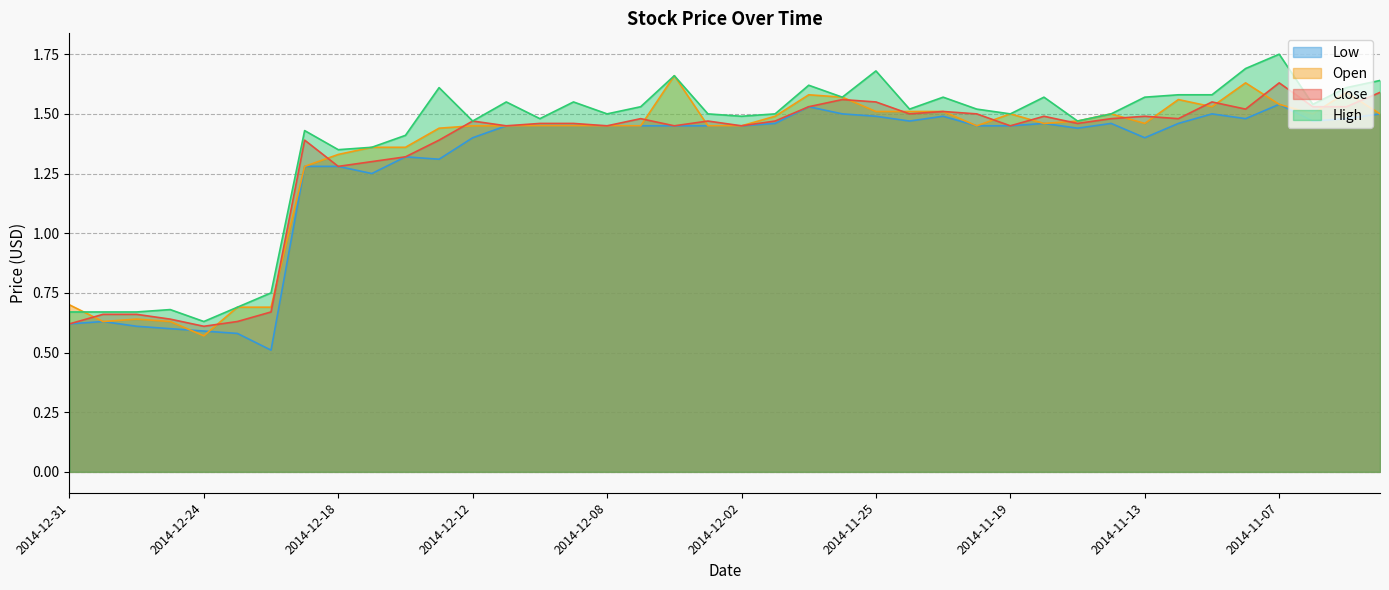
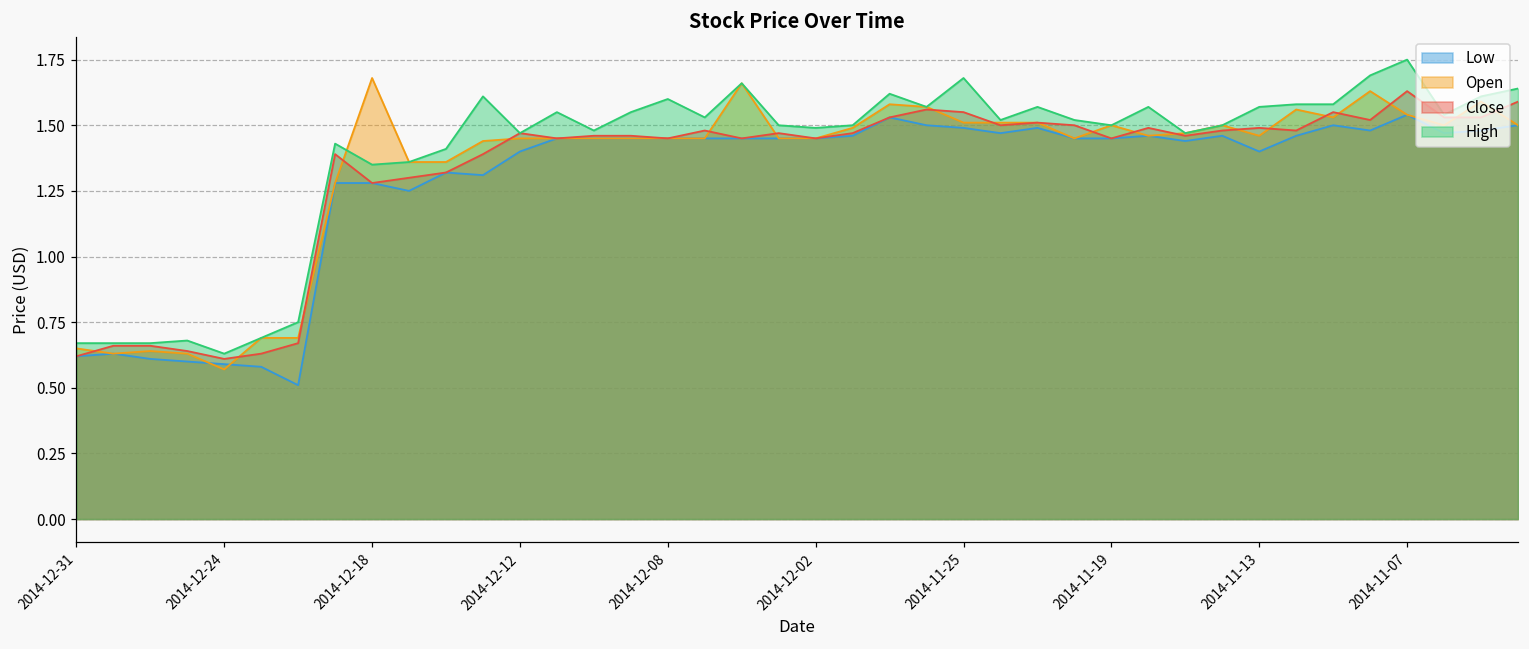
Open, 2014-12-31: 0.70 -> 0.65
Open, 2014-12-18: 1.33 -> 1.68
High, 2014-12-08: 1.5 -> 1.6
